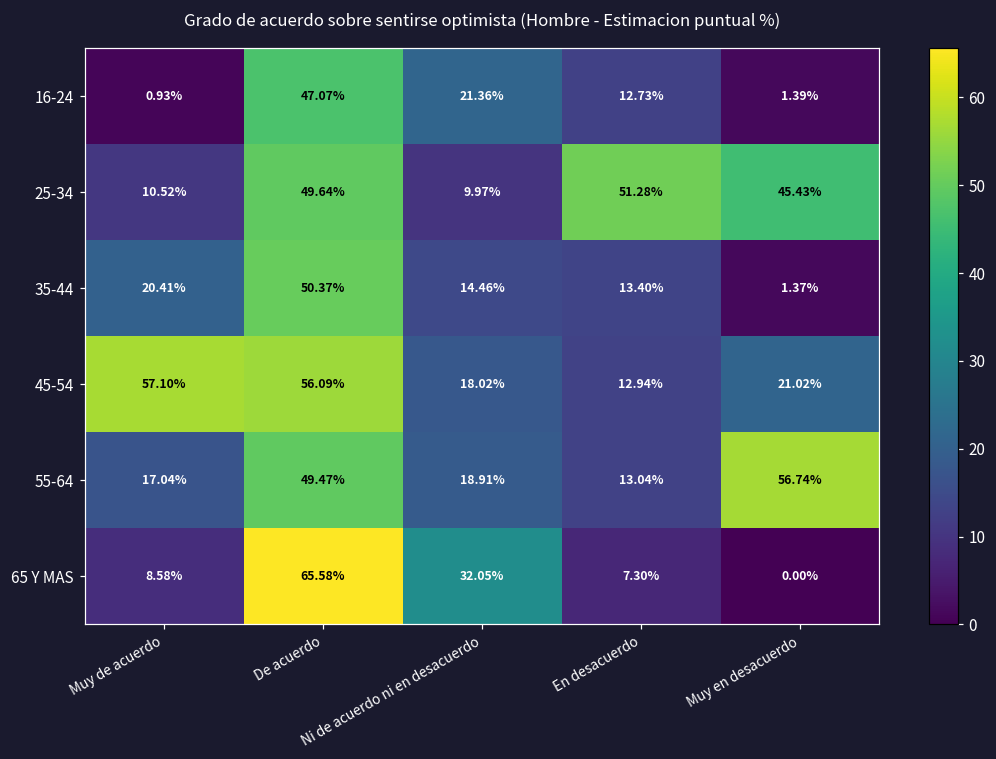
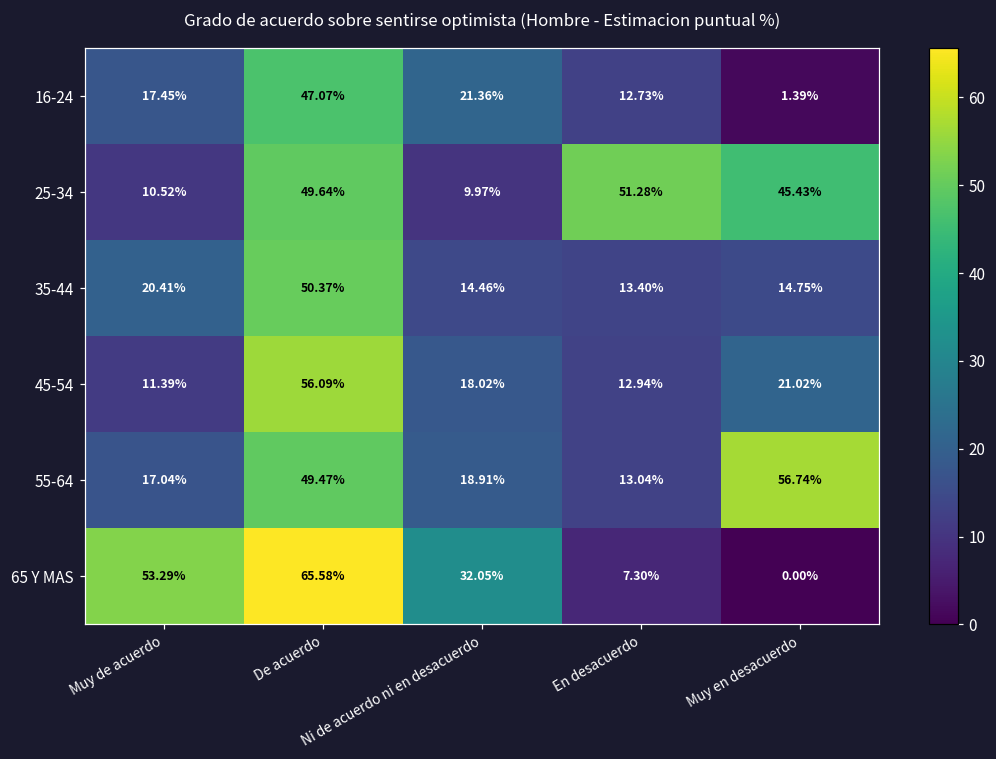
16-24, Muy de acuerdo: 0.93% -> 17.45%
35-44, Muy en desacuerdo: 1.37% -> 14.75%
45-54, Muy de acuerdo: 57.10% -> 11.39%
65 Y MAS, Muy de acuerdo: 8.58% -> 53.29%
